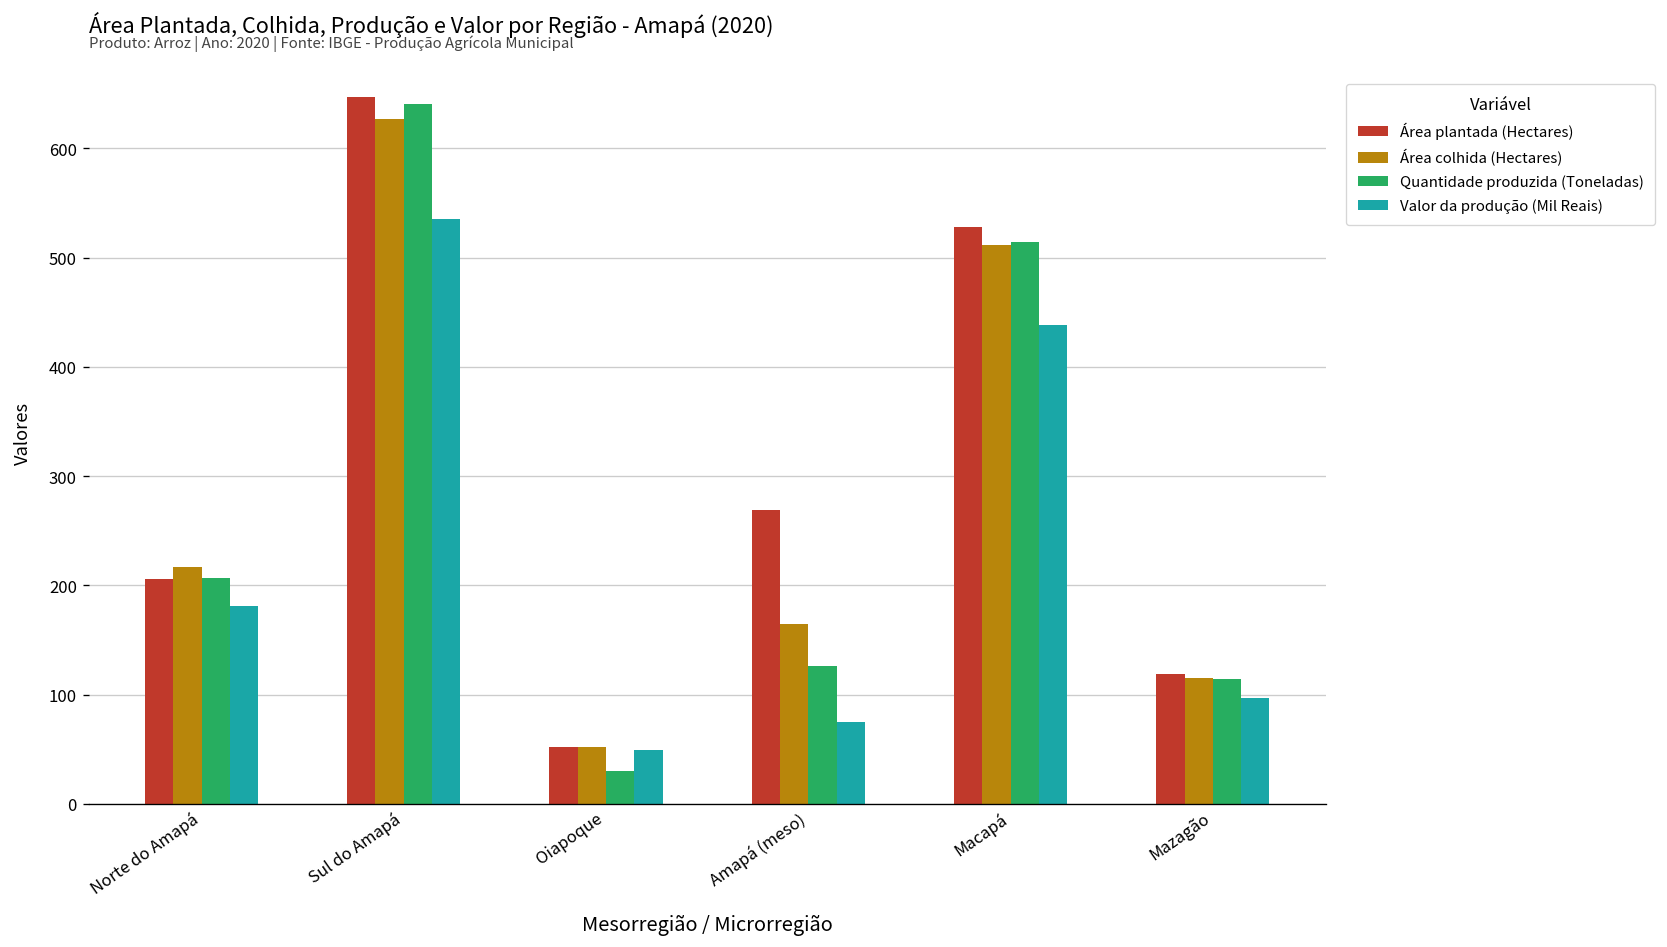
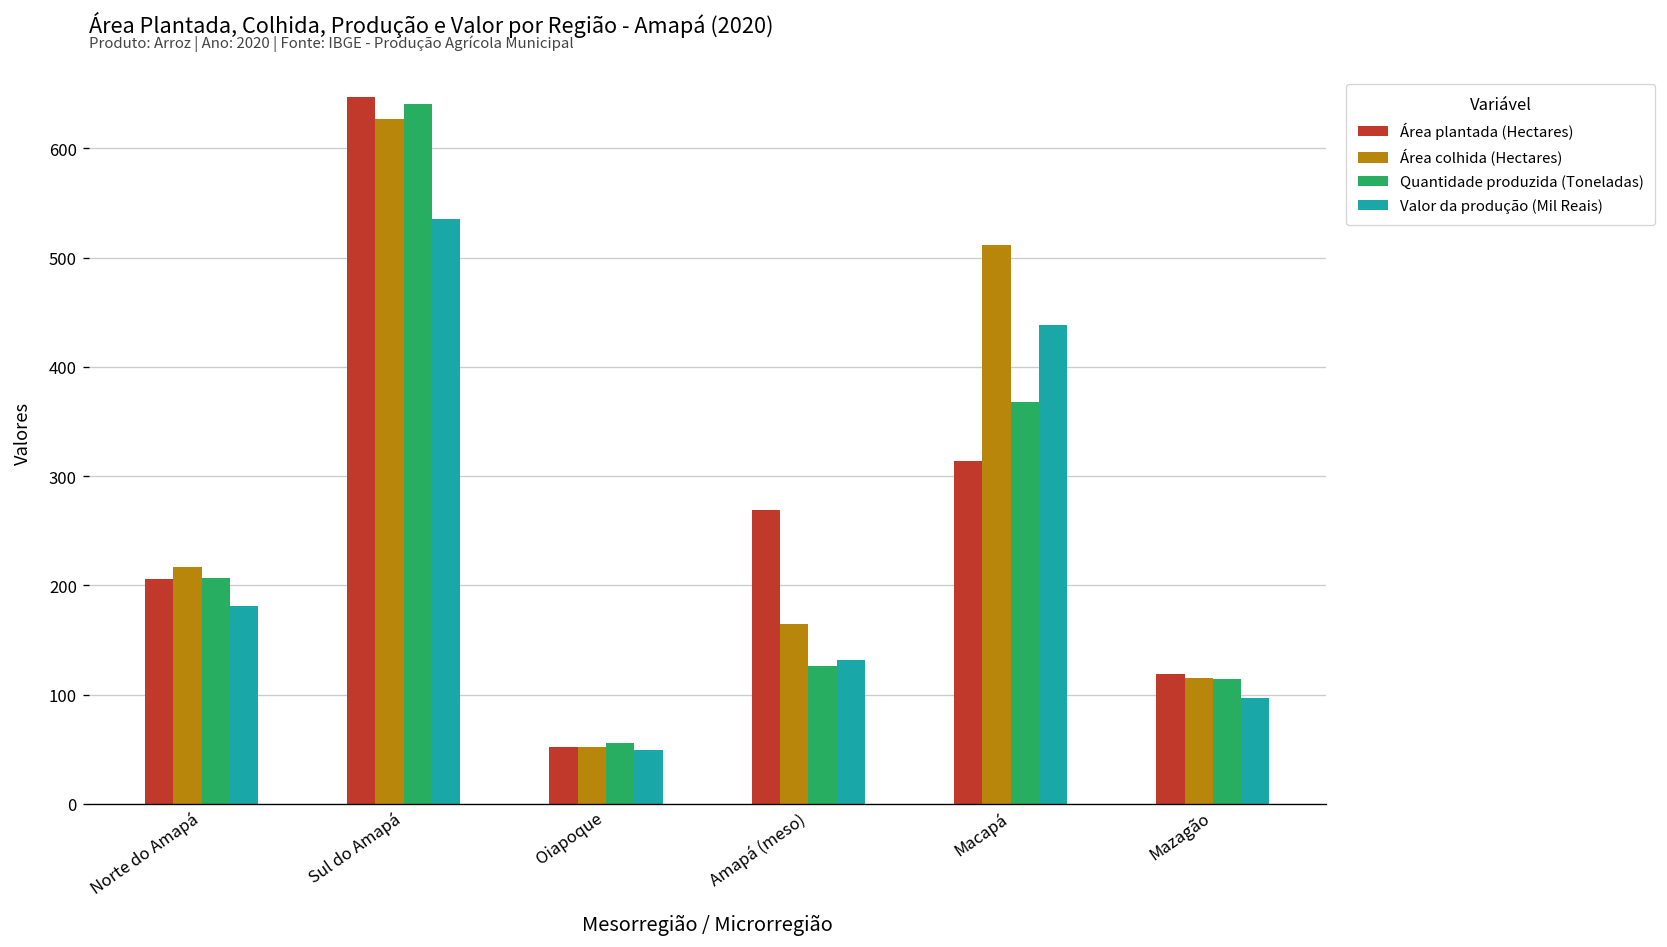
Quantidade produzida (Toneladas), Oiapoque: 30 -> 60
Valor da produção (Mil Reais), Amapá (meso): 80 -> 130
Área plantada (Hectares), Macapá: 530 -> 310
Quantidade produzida (Toneladas), Macapá: 510 -> 370
